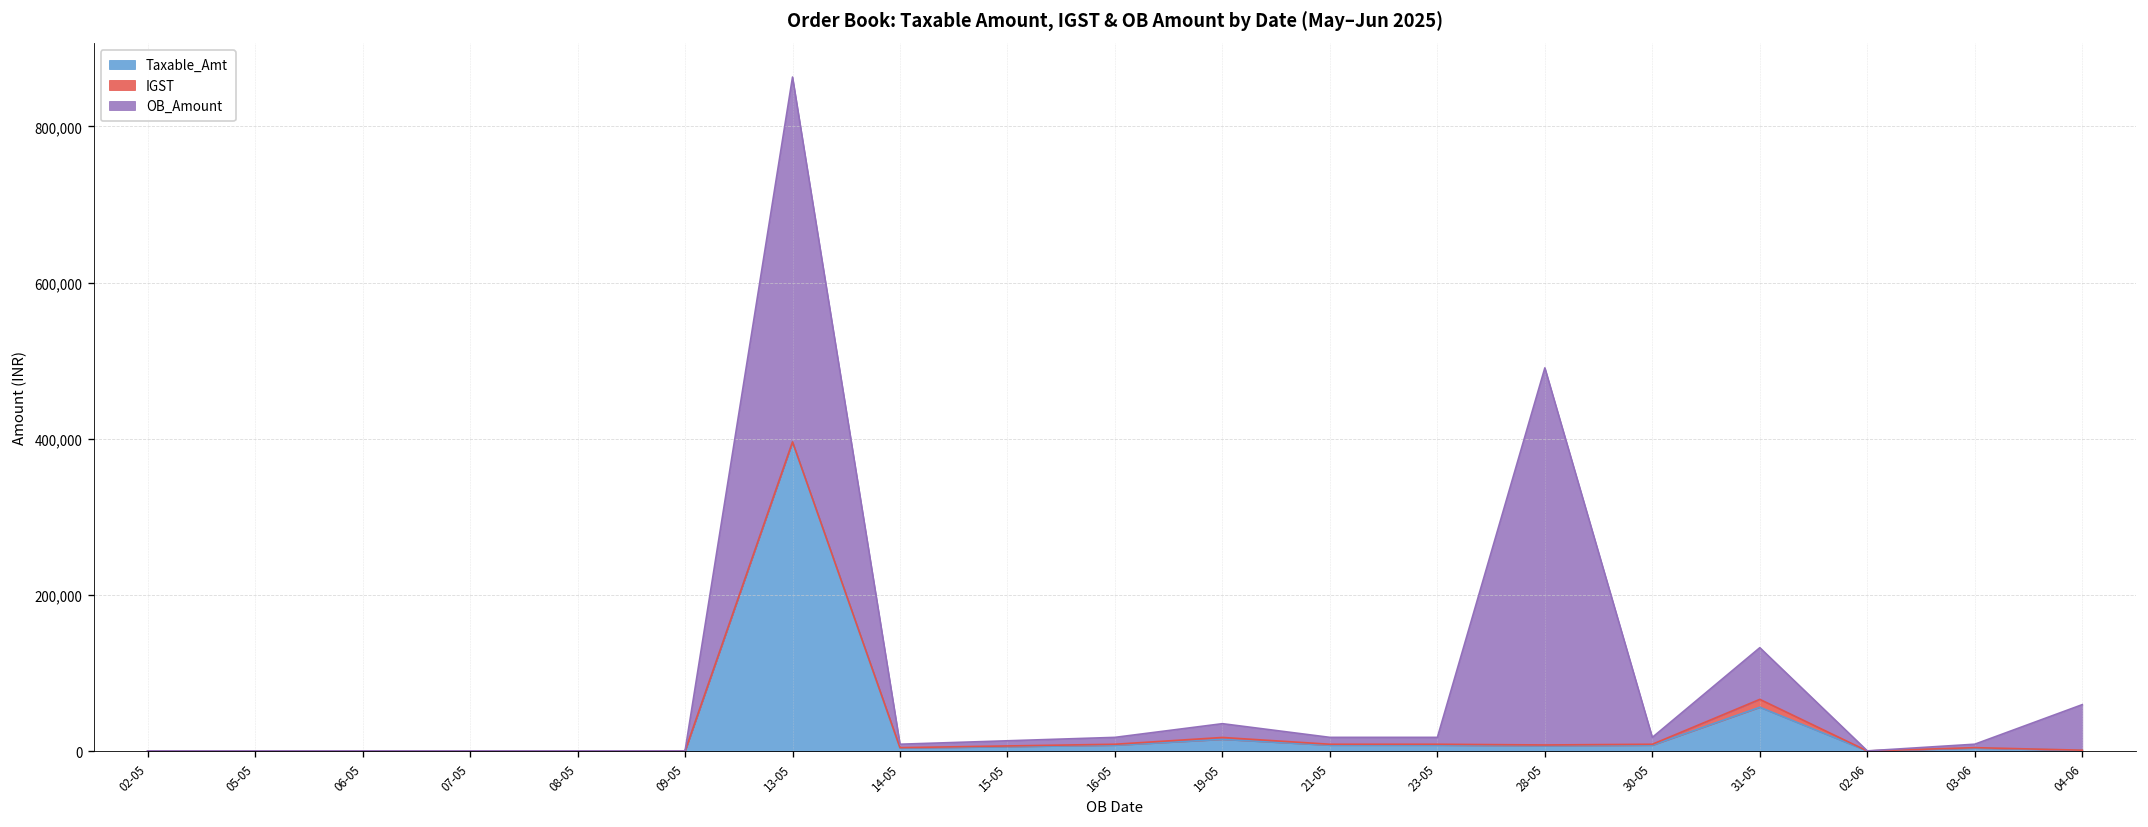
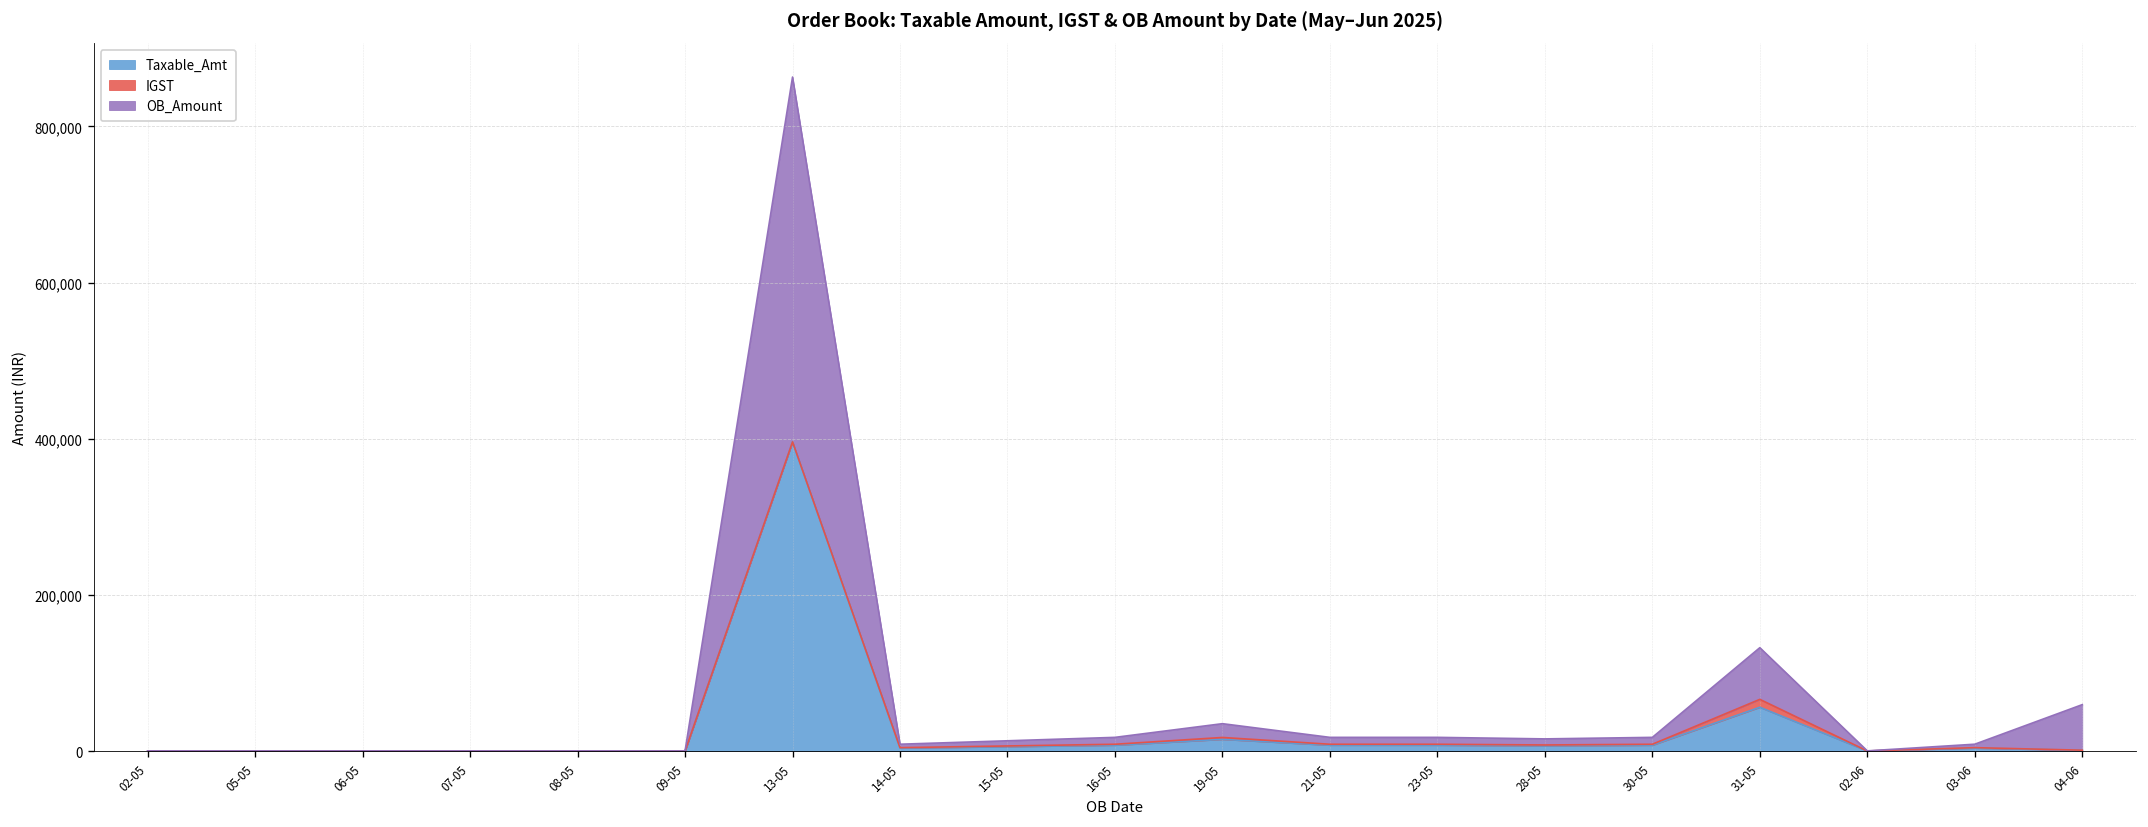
OB_Amount, 28-05: 480,000 -> 10,000
